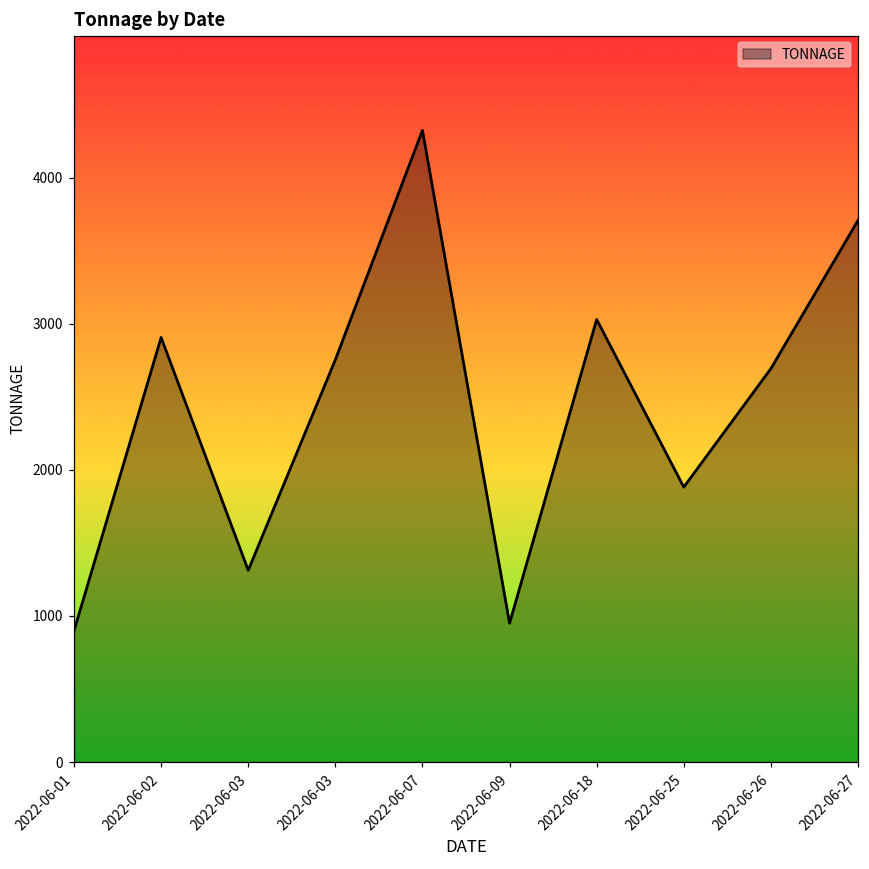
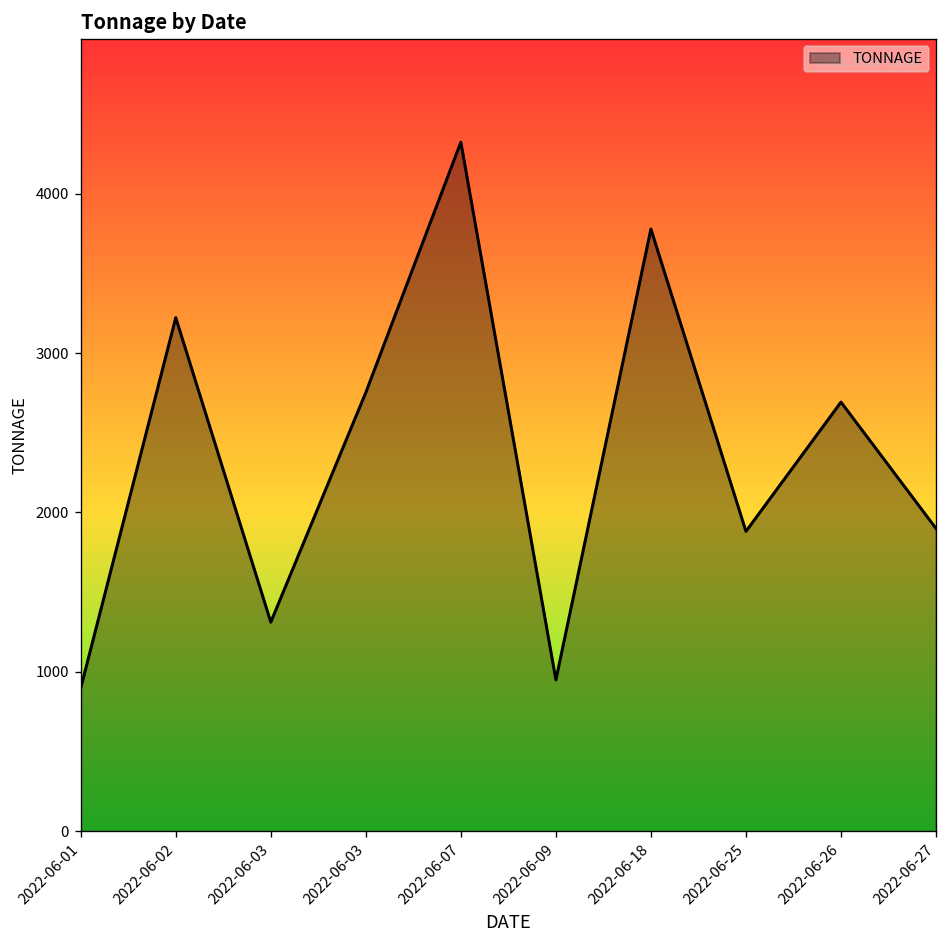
2022-06-02: 2910 -> 3220
2022-06-18: 3030 -> 3780
2022-06-27: 3710 -> 1900
